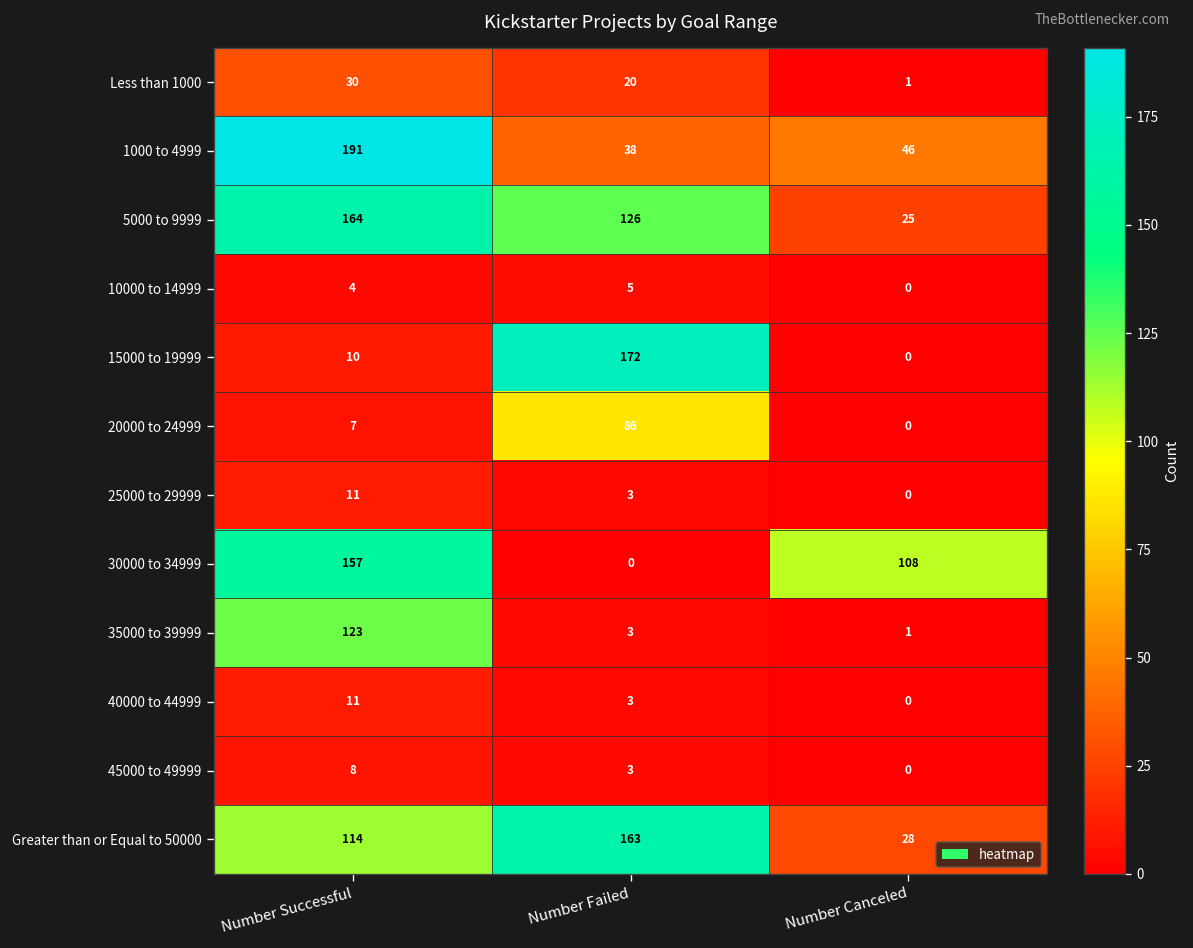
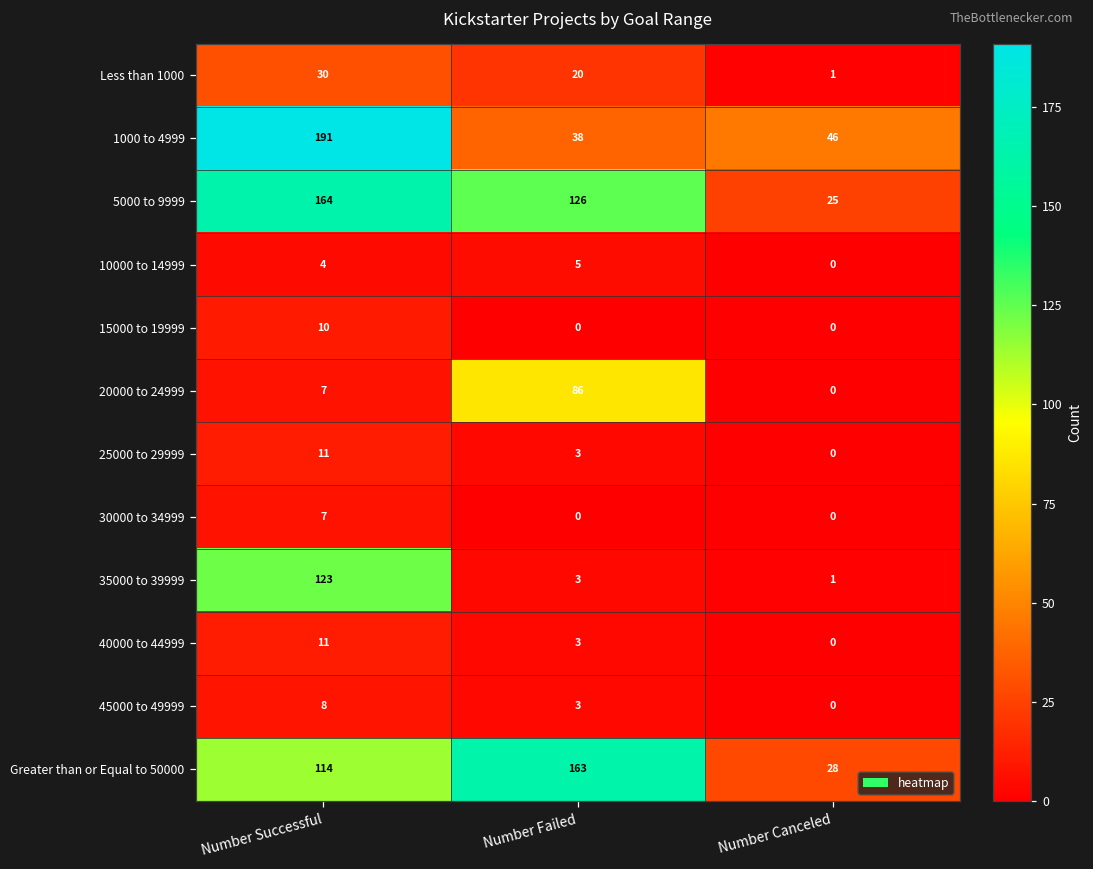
15000 to 19999, Number Failed: 172 -> 0
30000 to 34999, Number Successful: 157 -> 7
30000 to 34999, Number Canceled: 108 -> 0
